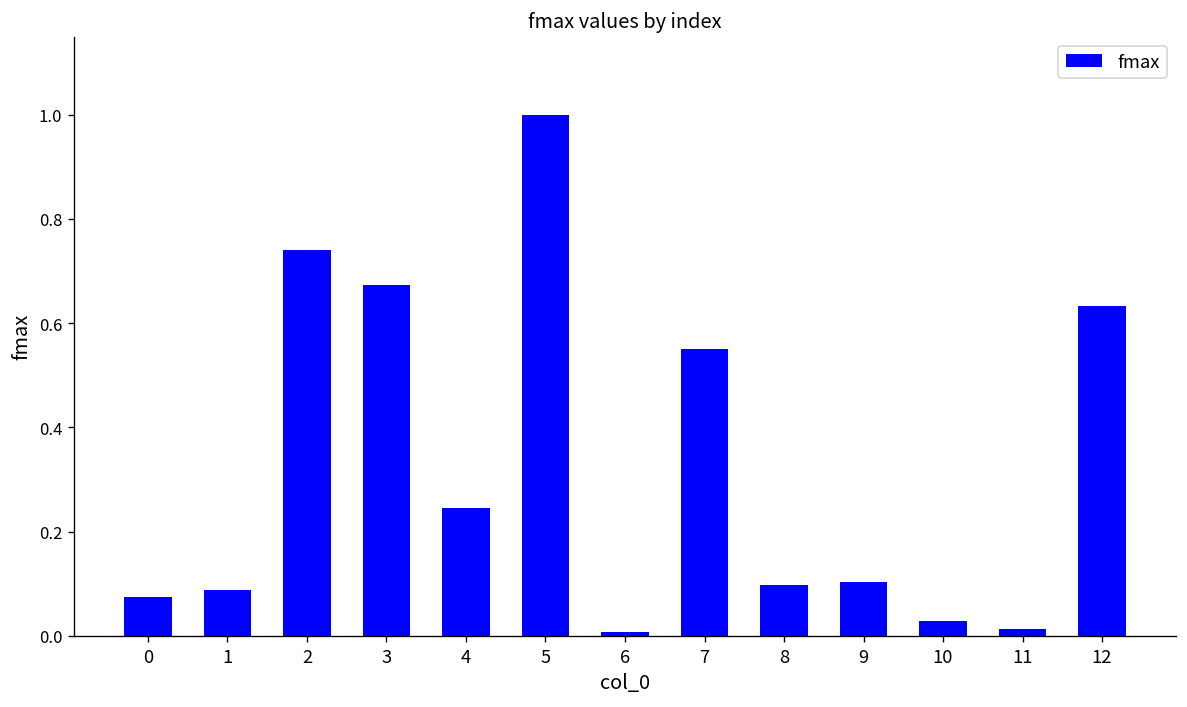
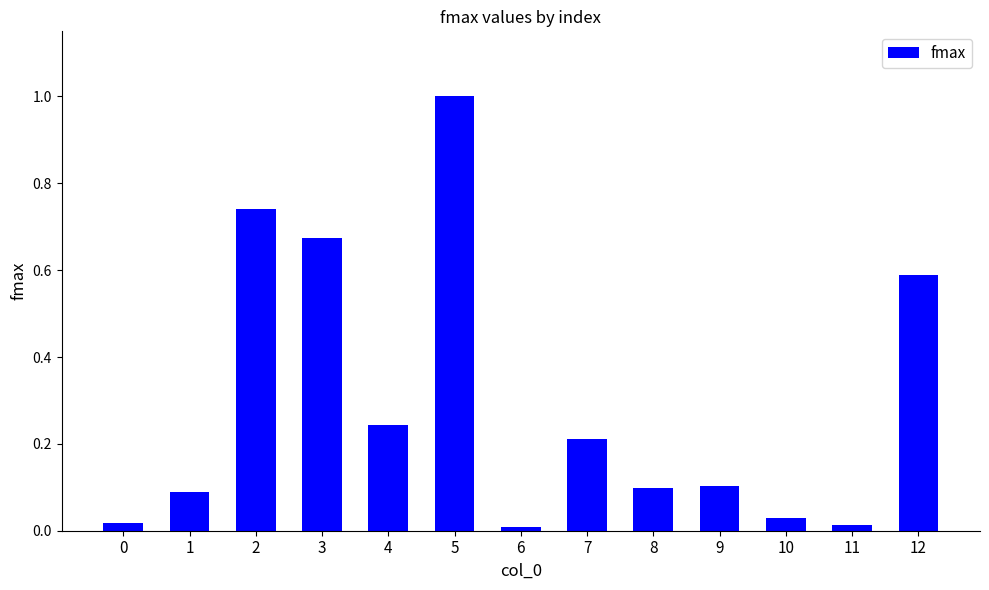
0: 0.07 -> 0.02
7: 0.55 -> 0.21
12: 0.63 -> 0.59
